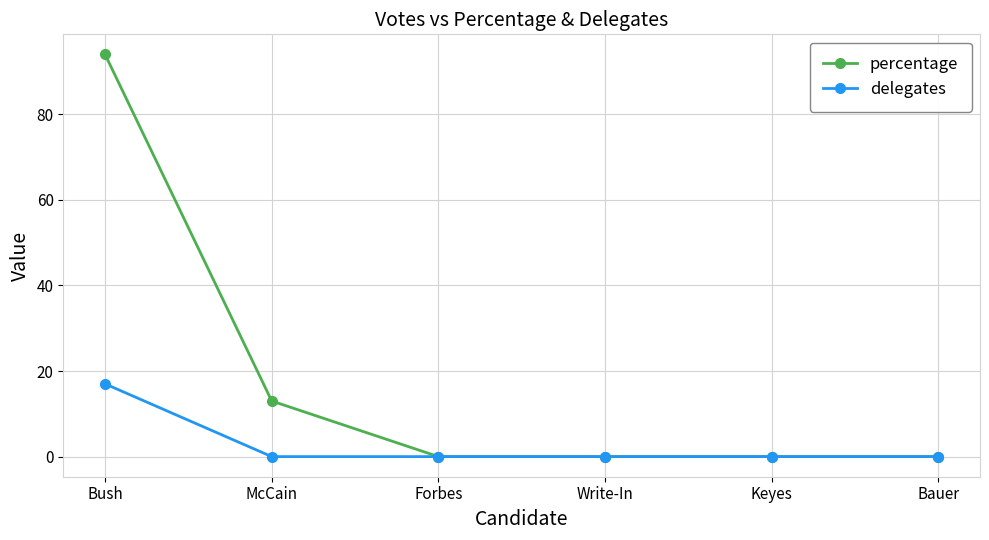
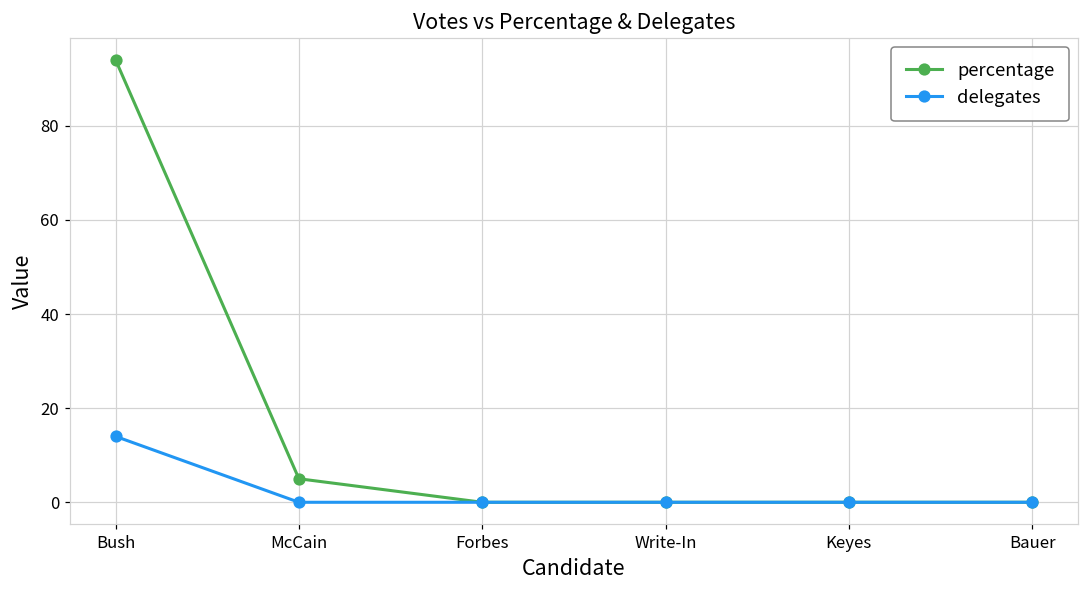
delegates, Bush: 17 -> 14
percentage, McCain: 13 -> 5
